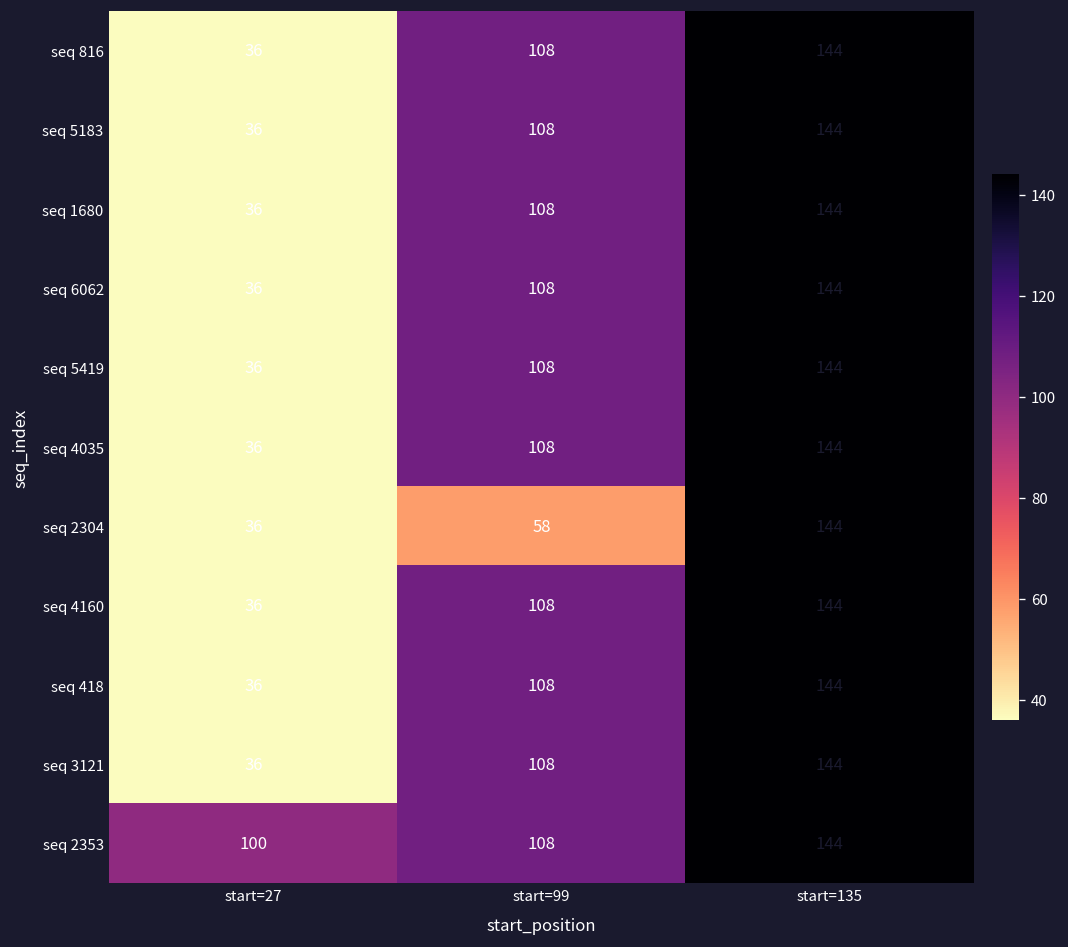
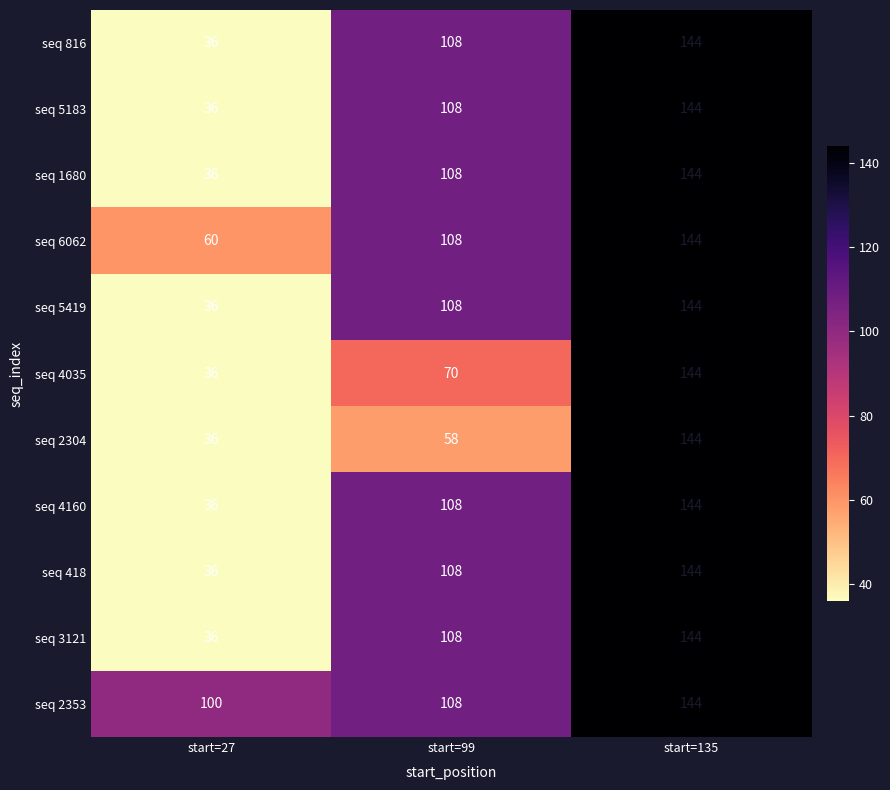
seq 6062, start=27: 36 -> 60
seq 4035, start=99: 108 -> 70
